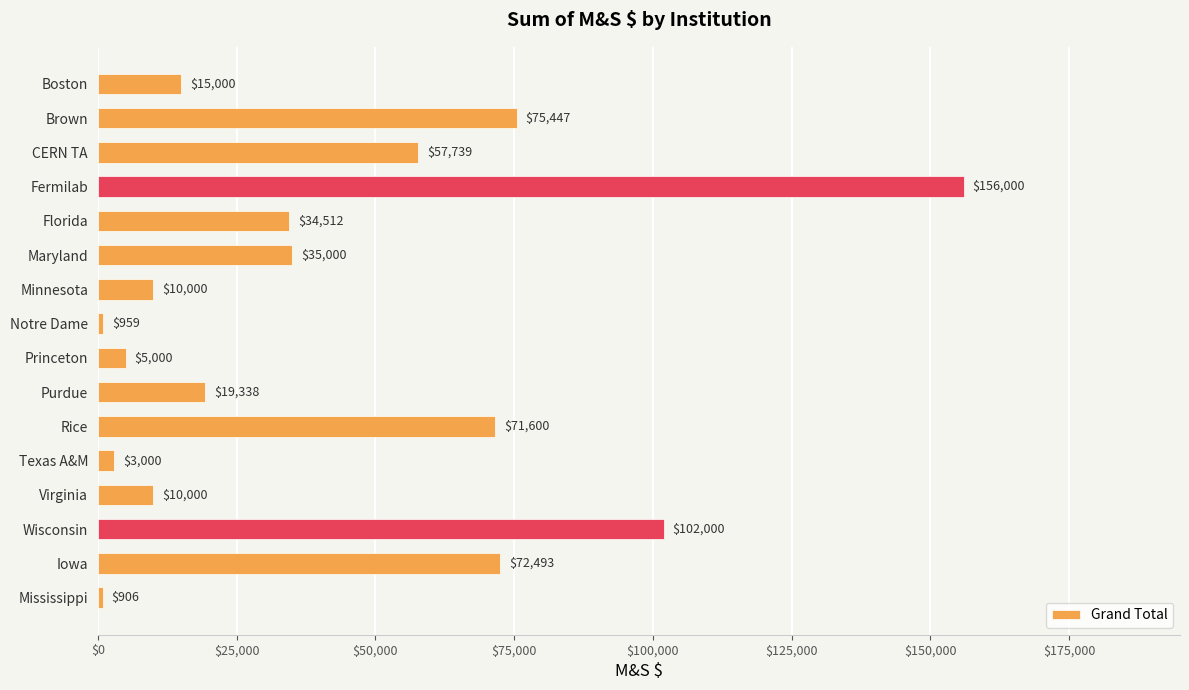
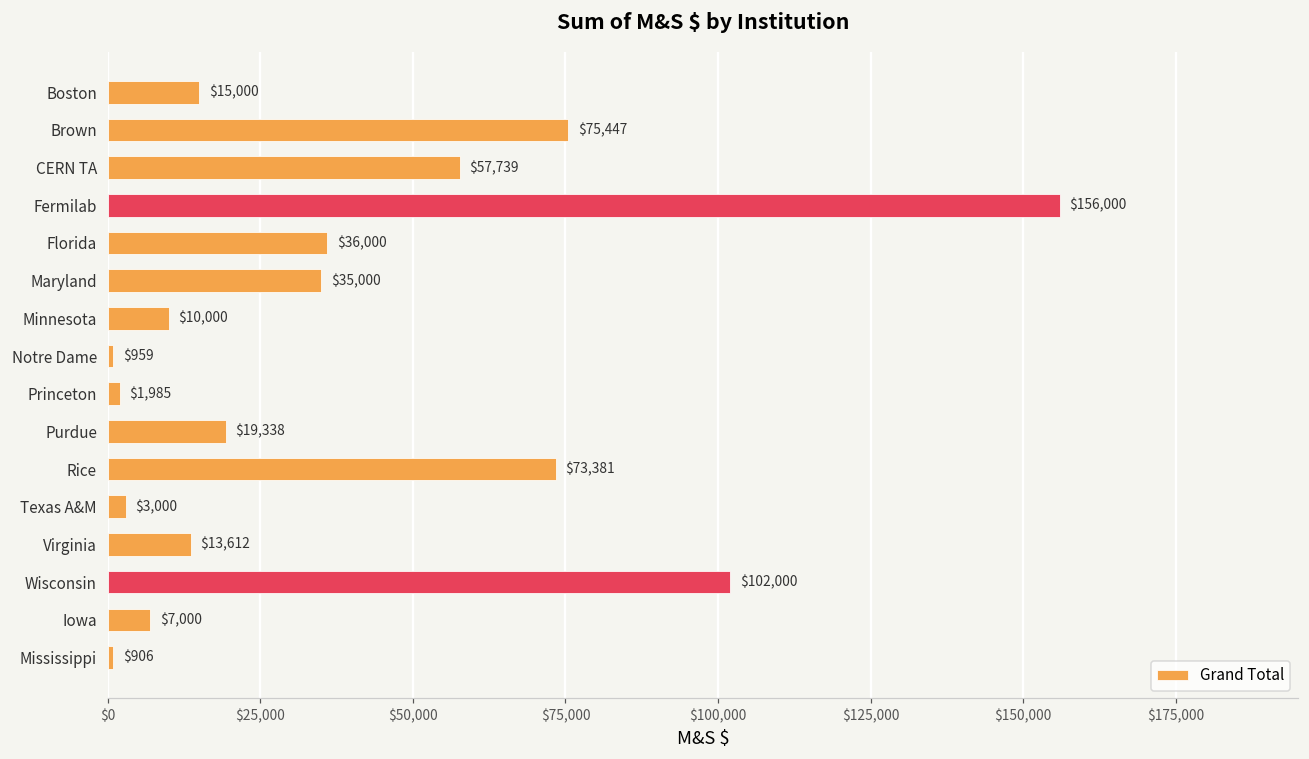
Florida: $34,512 -> $36,000
Princeton: $5,000 -> $1,985
Rice: $71,600 -> $73,381
Virginia: $10,000 -> $13,612
Iowa: $72,493 -> $7,000
